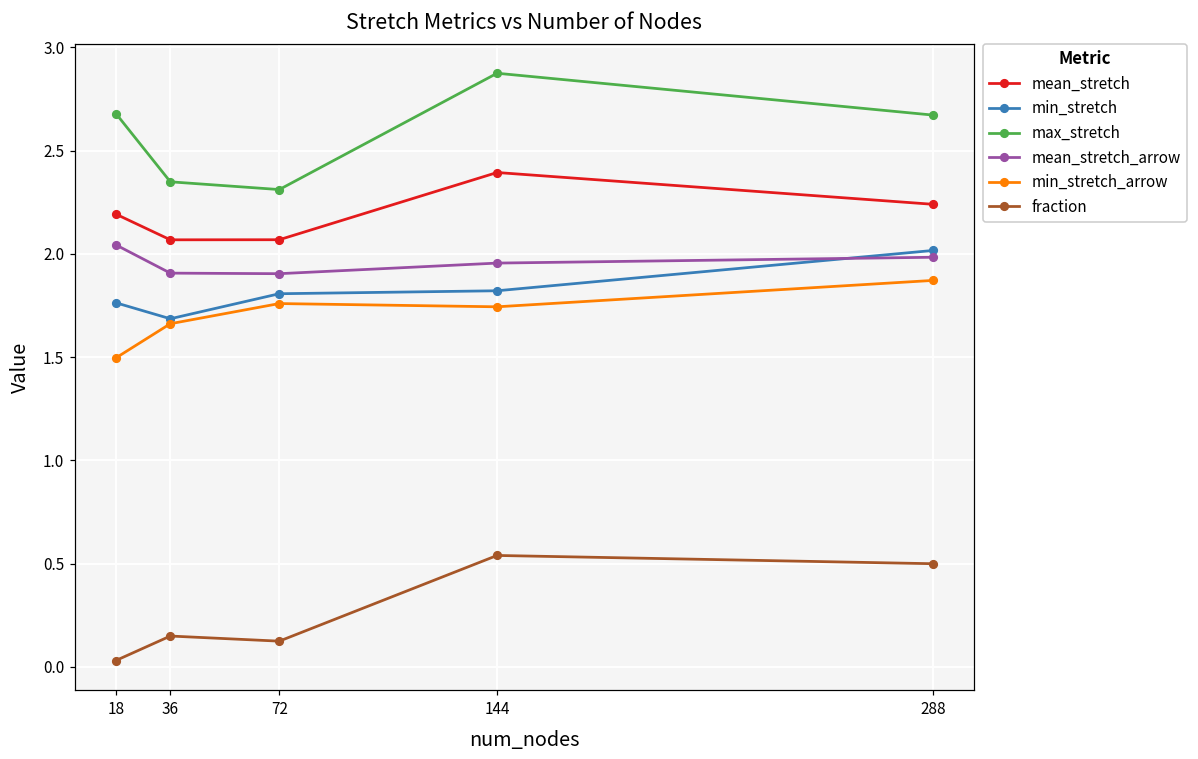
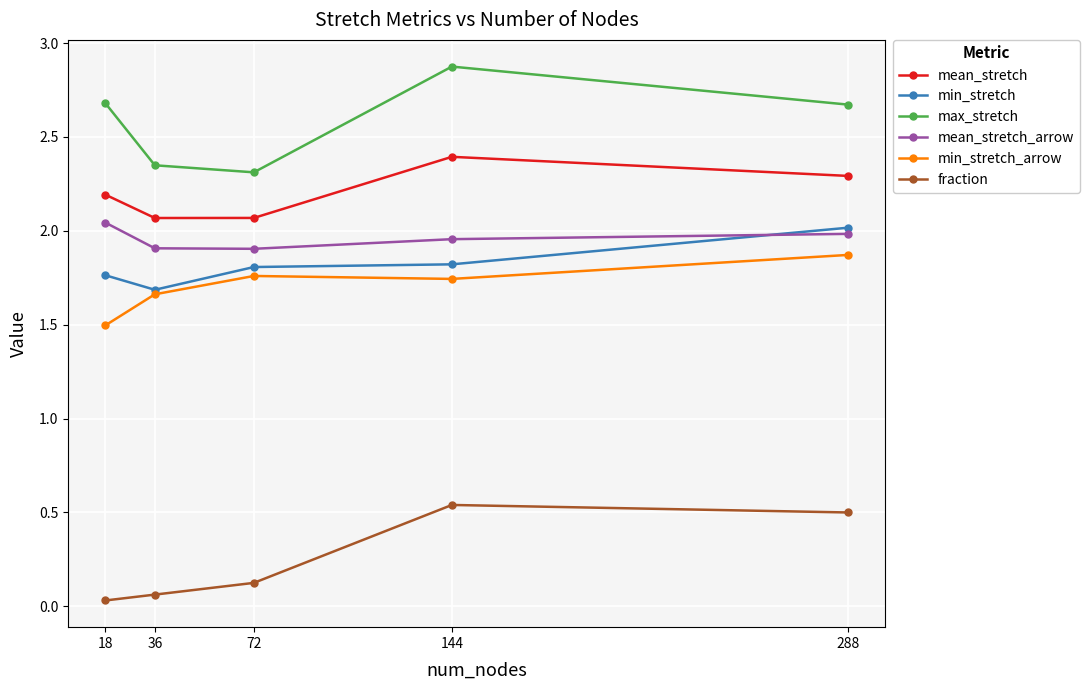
fraction, 36: 0.15 -> 0.06
mean_stretch, 288: 2.24 -> 2.29
